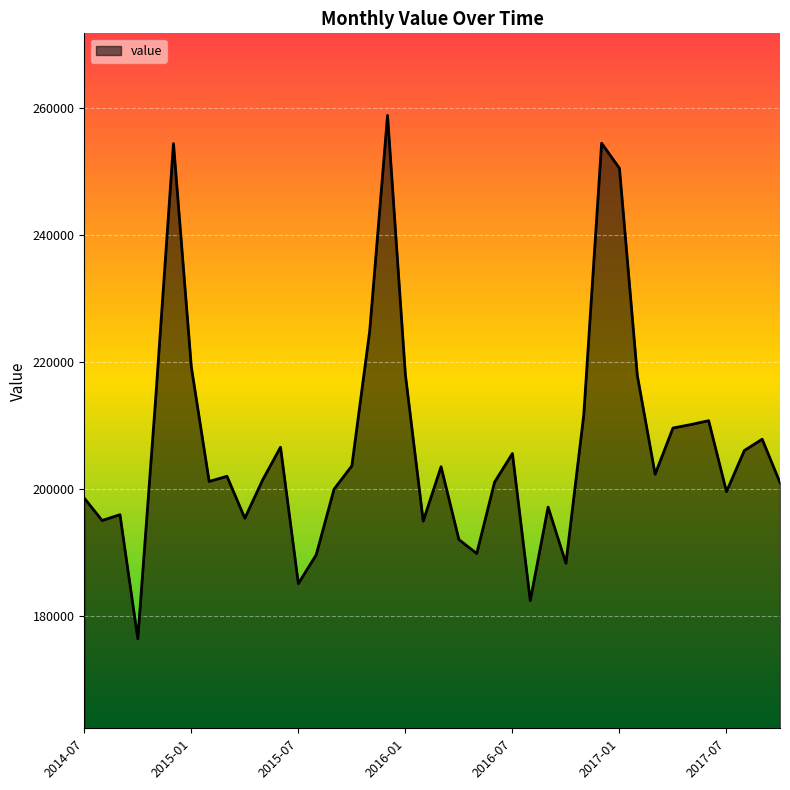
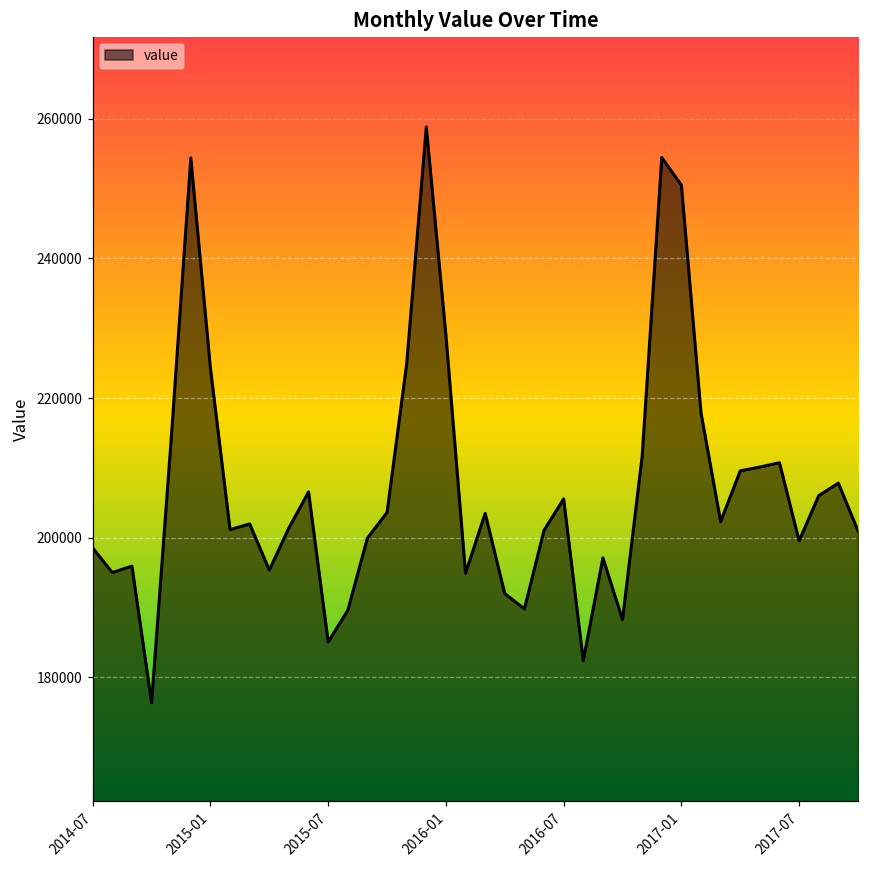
2015-01: 219000 -> 224000
2016-01: 218000 -> 229000
